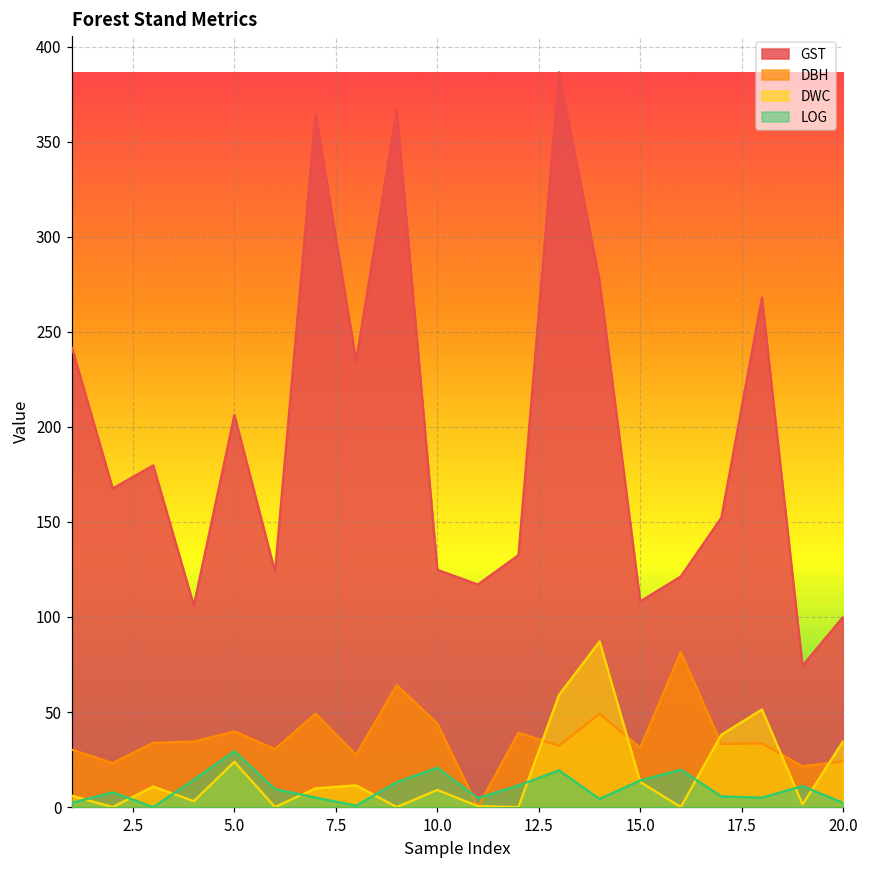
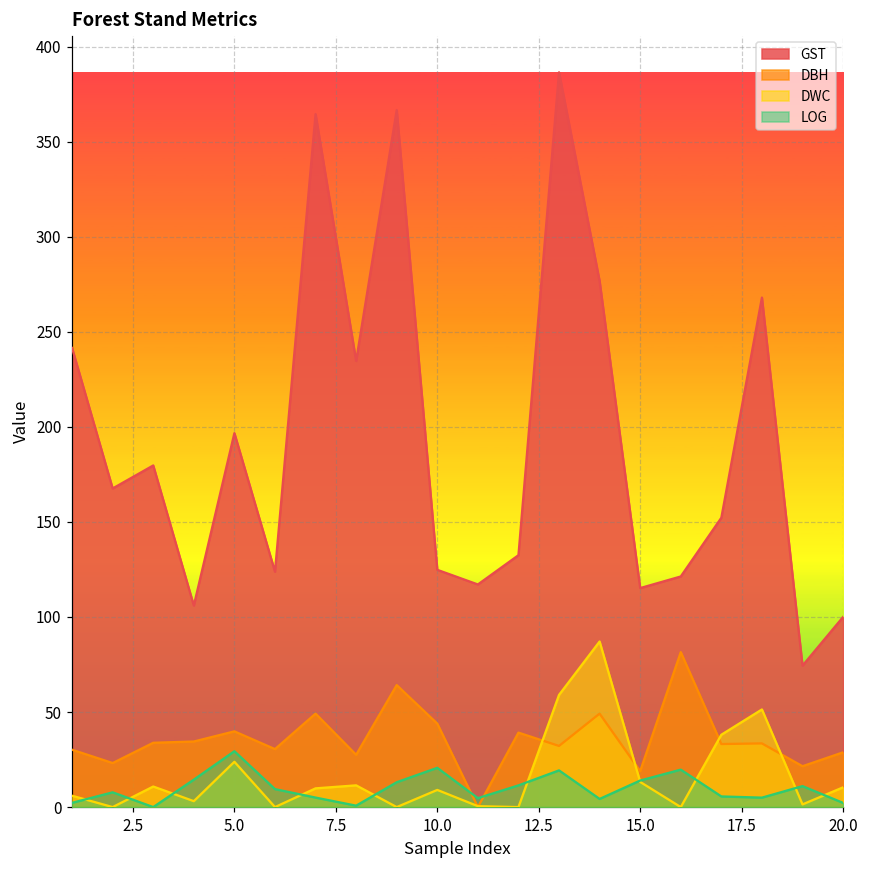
GST, 5.0: 206 -> 197
GST, 15.0: 108 -> 115
DBH, 15.0: 31 -> 19
DBH, 20.0: 24 -> 29
DWC, 20.0: 35 -> 10
